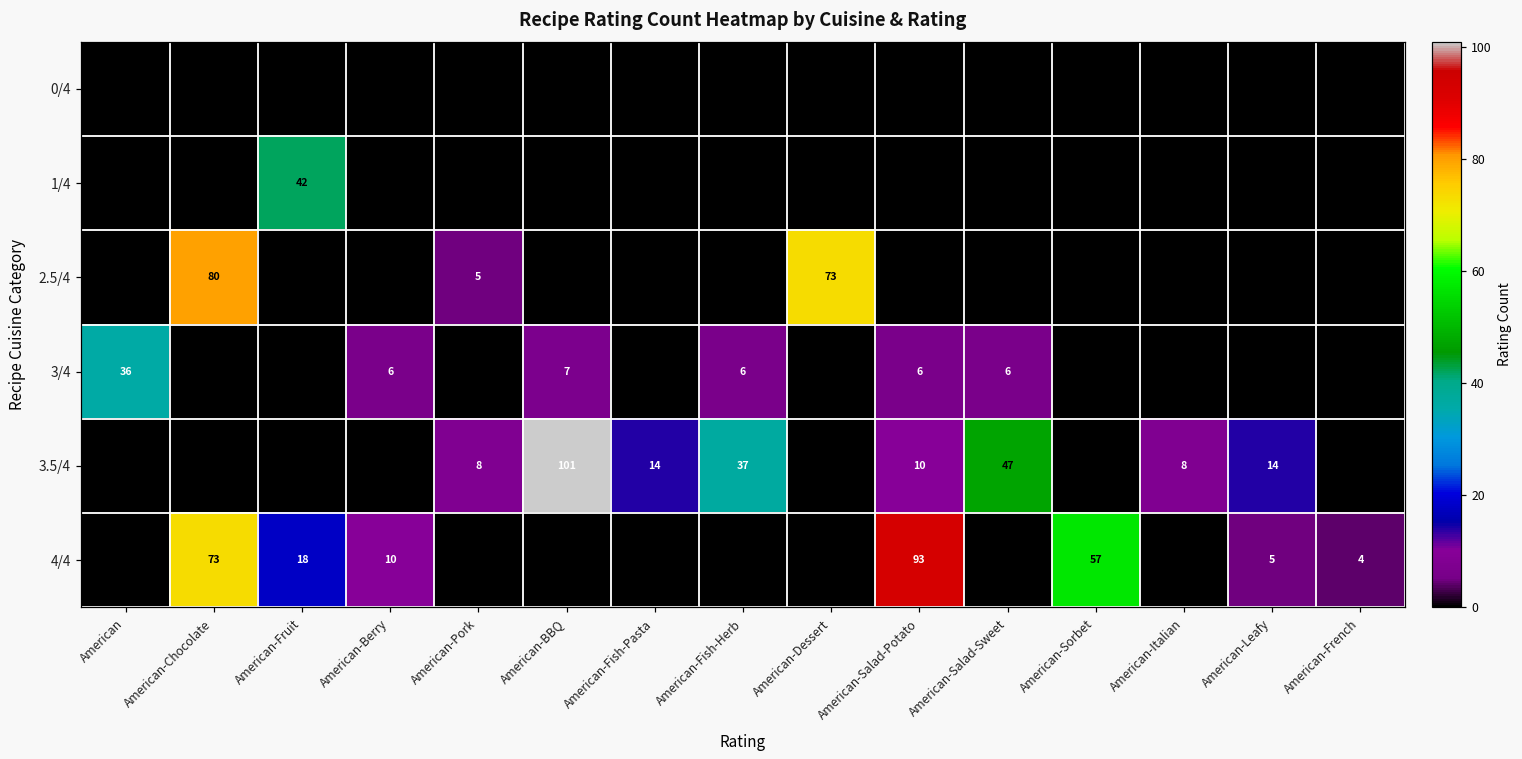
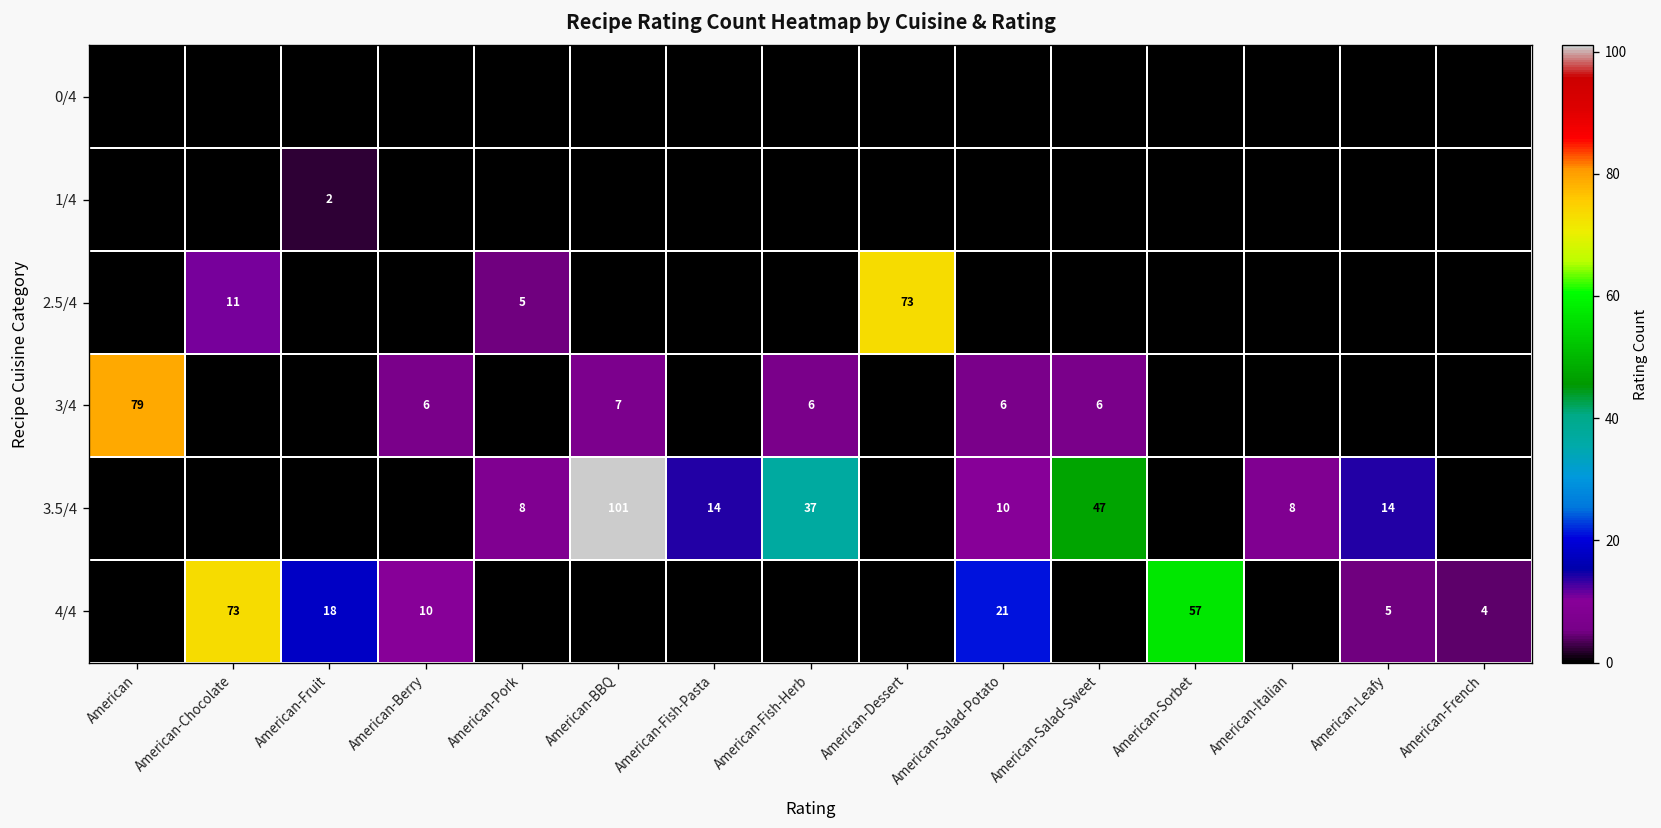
1/4, American-Fruit: 42 -> 2
2.5/4, American-Chocolate: 80 -> 11
3/4, American: 36 -> 79
4/4, American-Salad-Potato: 93 -> 21
